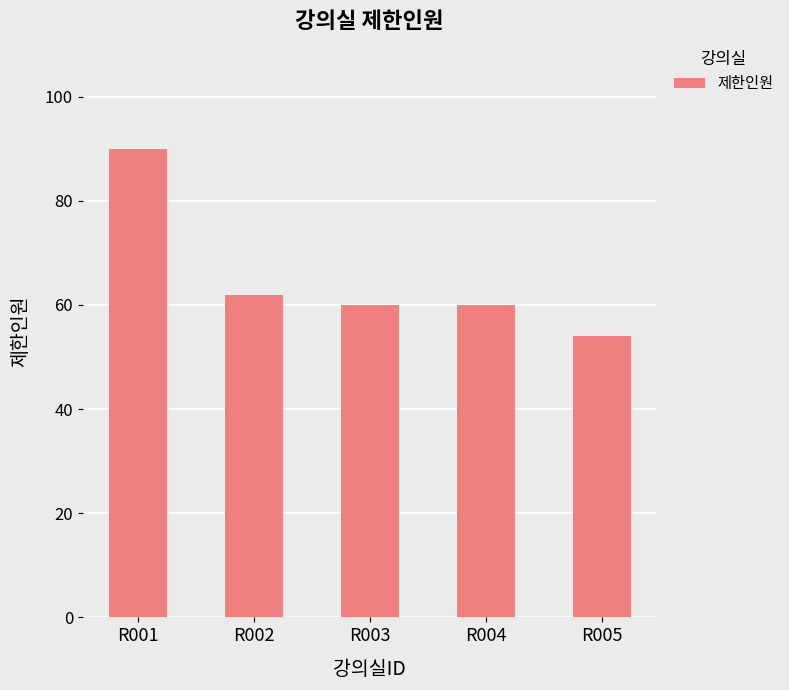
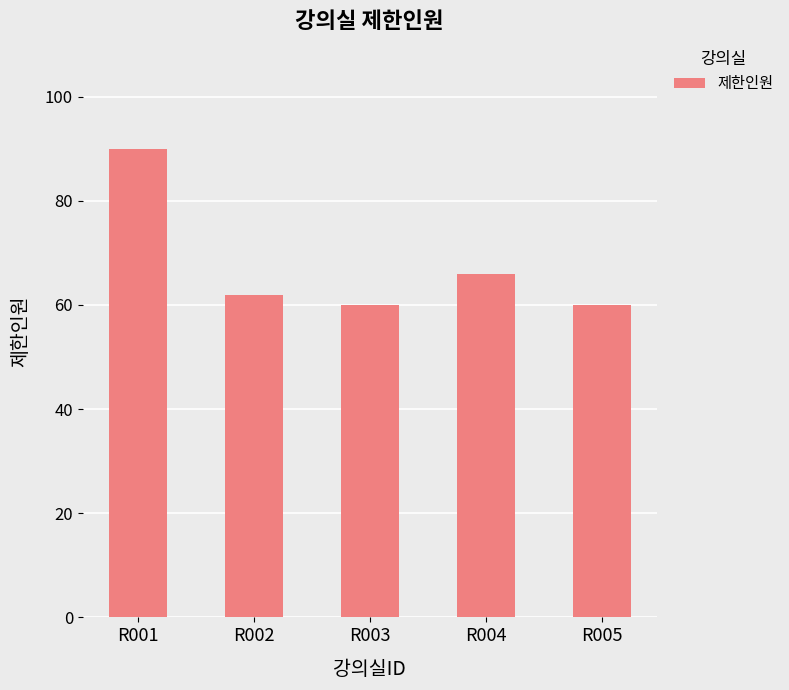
R004: 60 -> 66
R005: 54 -> 60
